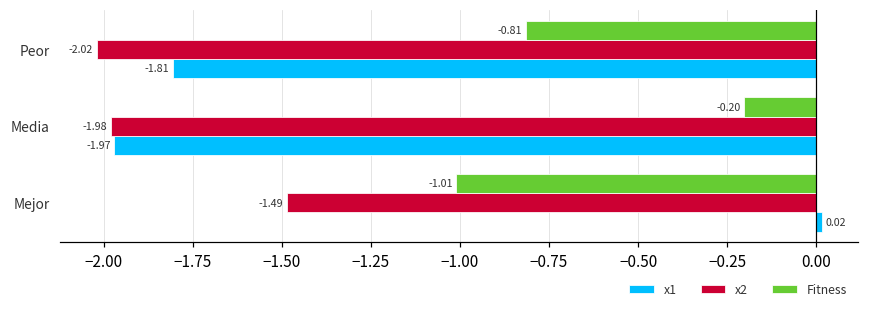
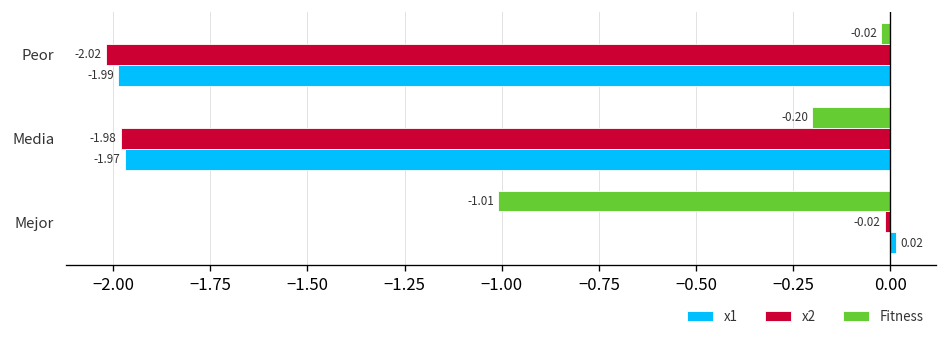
Fitness, Peor: -0.81 -> -0.02
x1, Peor: -1.81 -> -1.99
x2, Mejor: -1.49 -> -0.02
